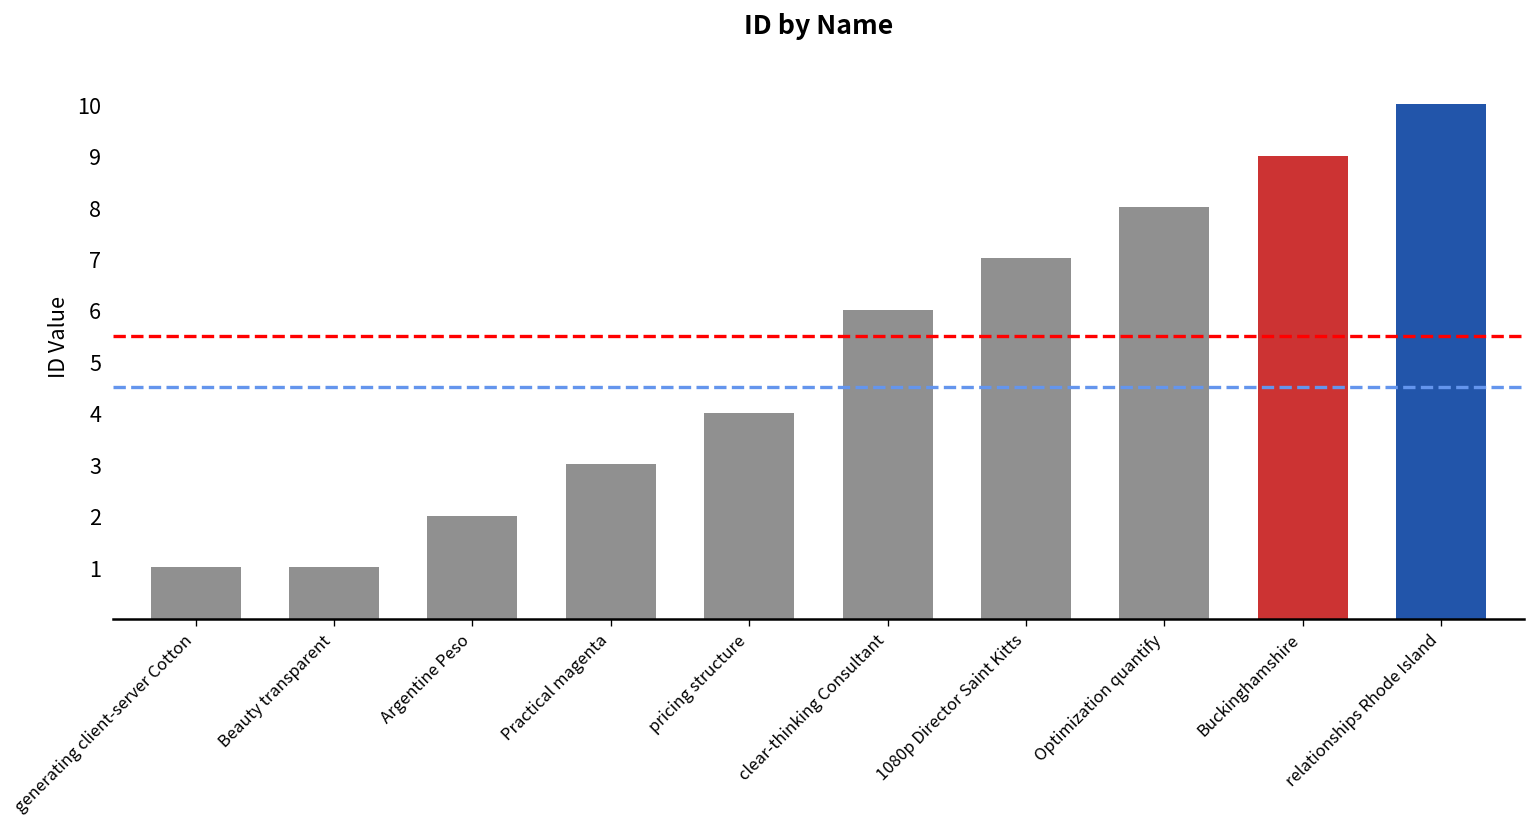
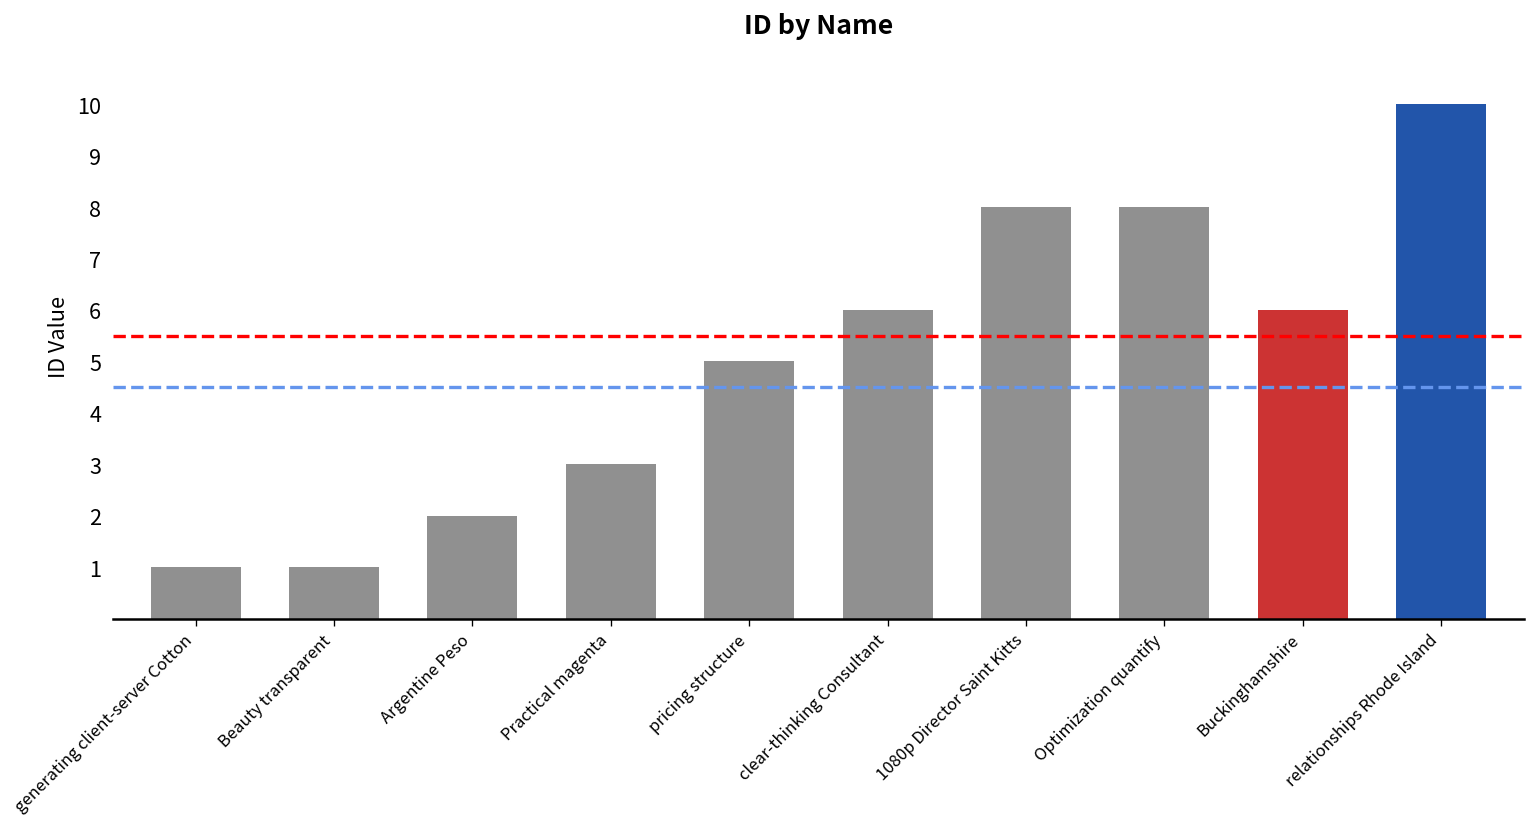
pricing structure: 4 -> 5
1080p Director Saint Kitts: 7 -> 8
Buckinghamshire: 9 -> 6
